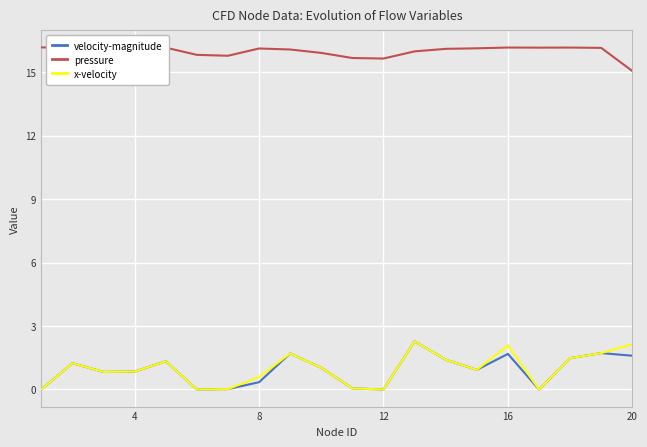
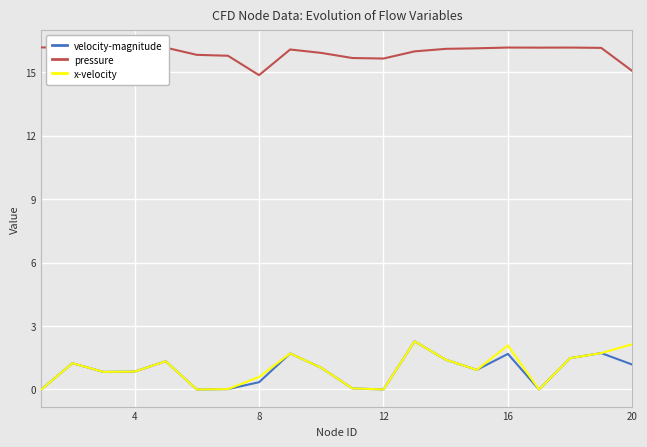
pressure, 8: 16.1 -> 14.9
velocity-magnitude, 20: 1.6 -> 1.2
